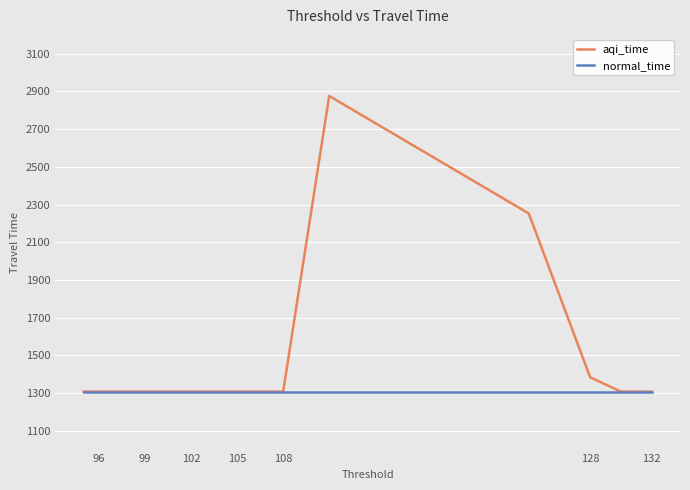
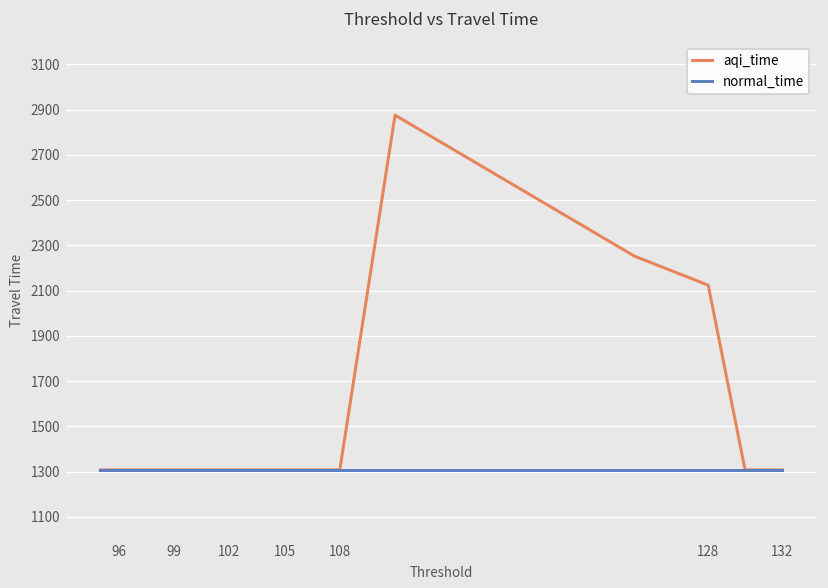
aqi_time, 128: 1380 -> 2120
